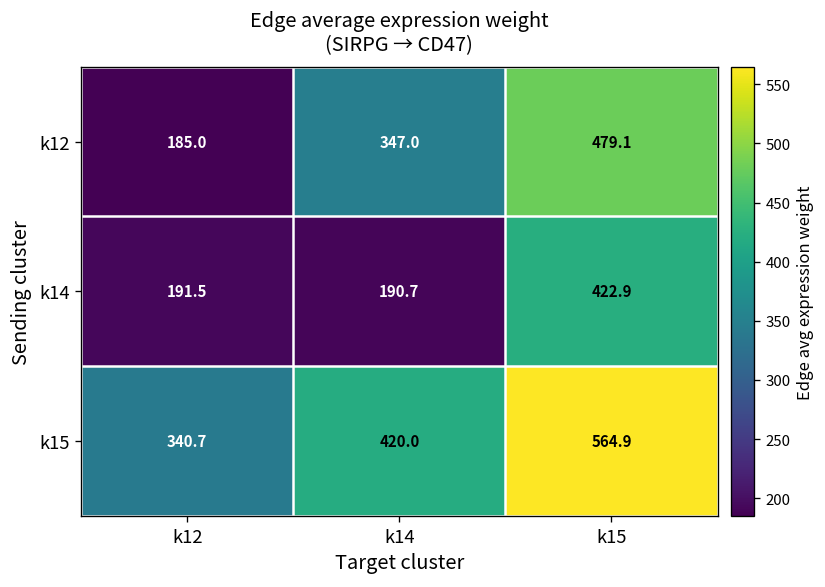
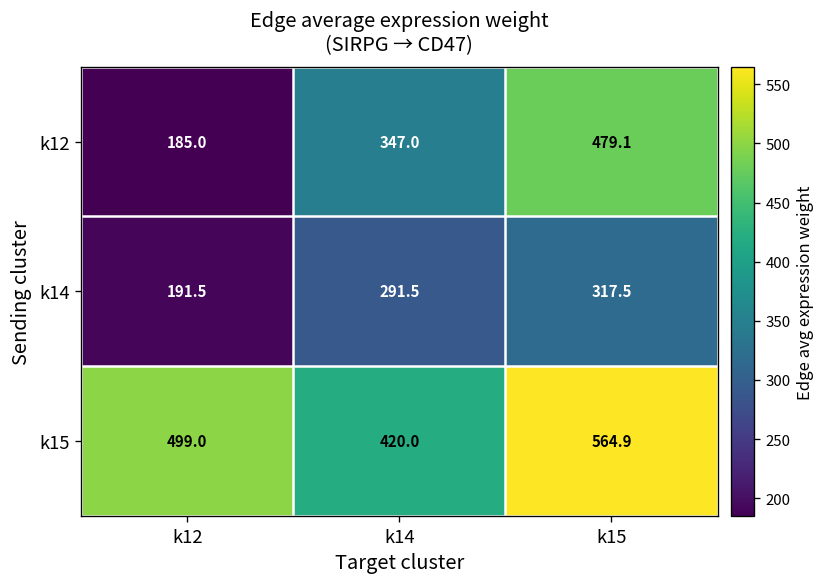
k14, k14: 190.7 -> 291.5
k14, k15: 422.9 -> 317.5
k15, k12: 340.7 -> 499.0
